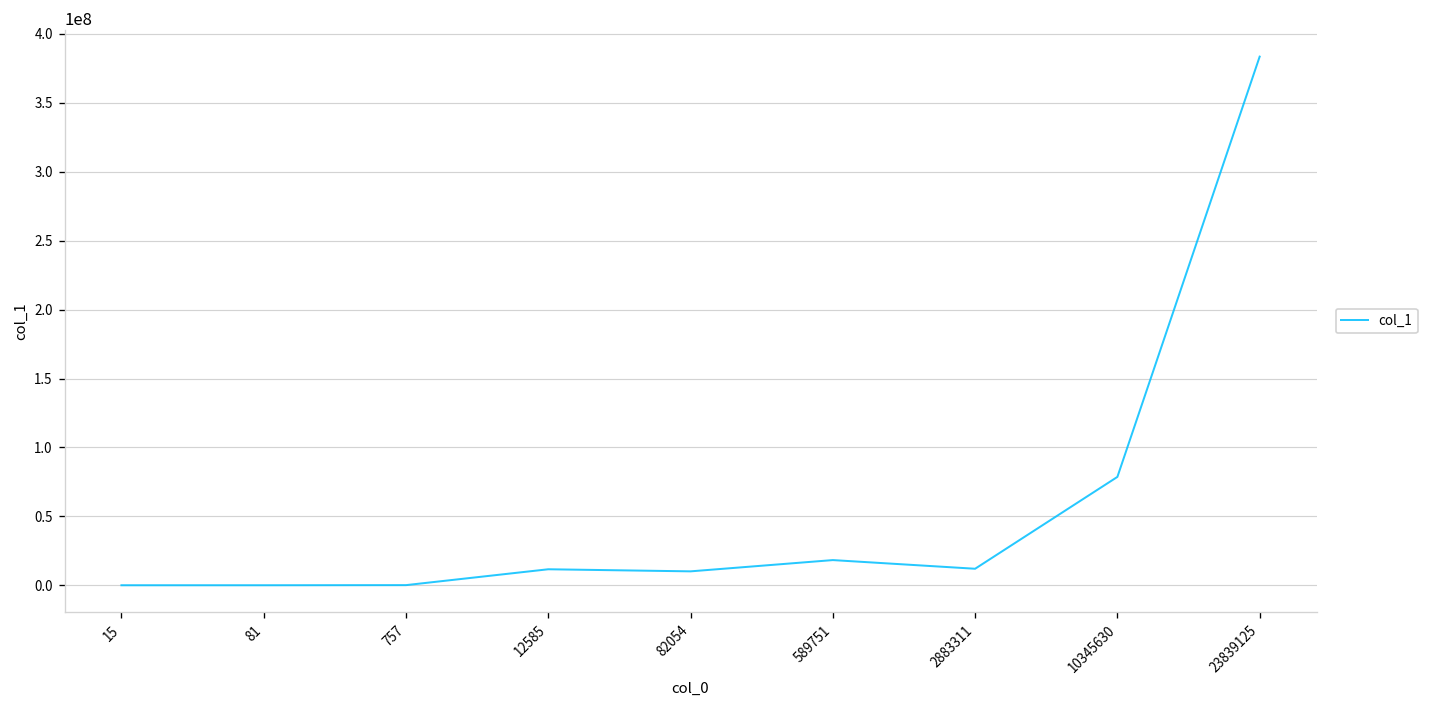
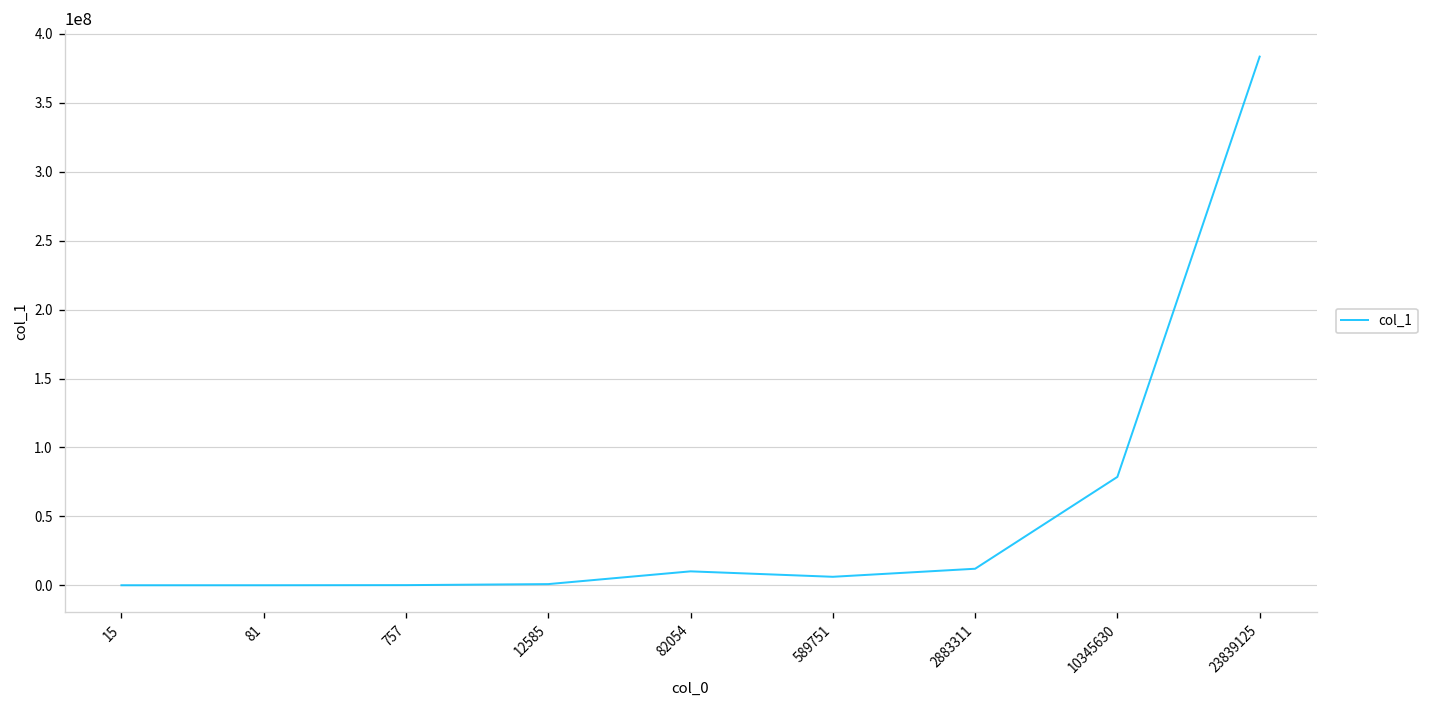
12585: 12000000 -> 1000000
589751: 18000000 -> 6000000
